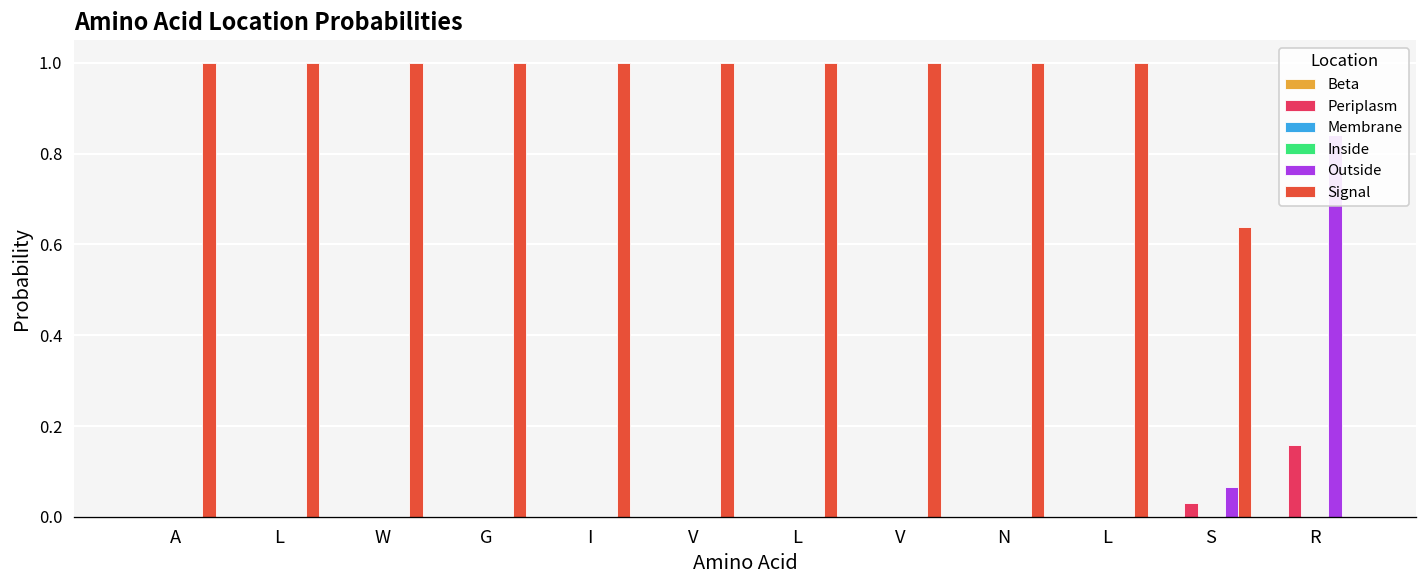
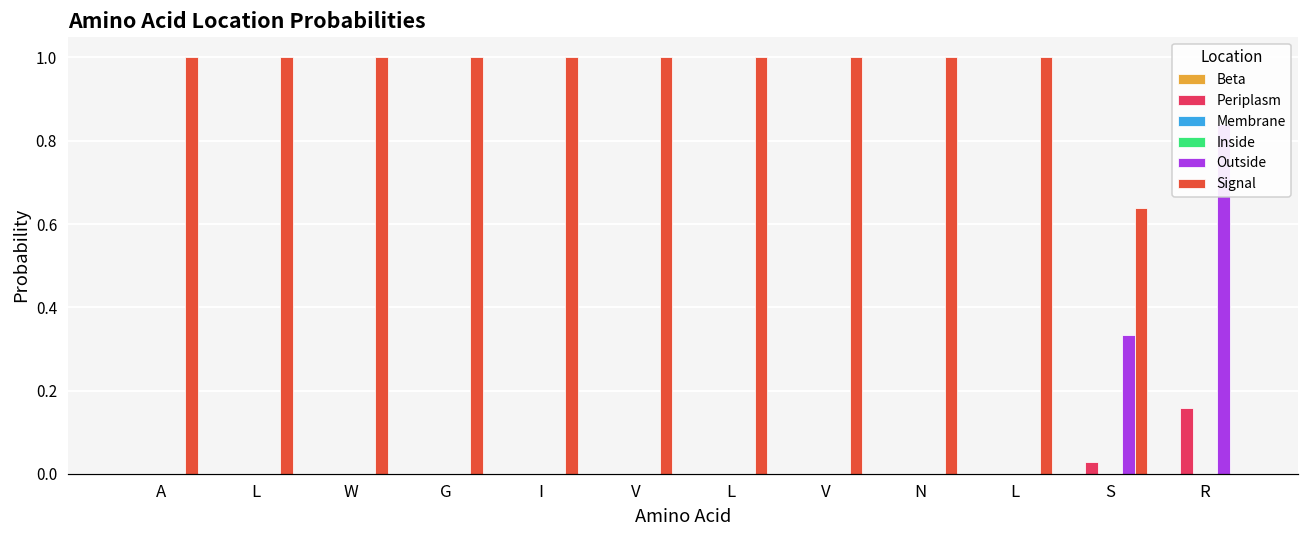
Outside, S: 0.07 -> 0.33
